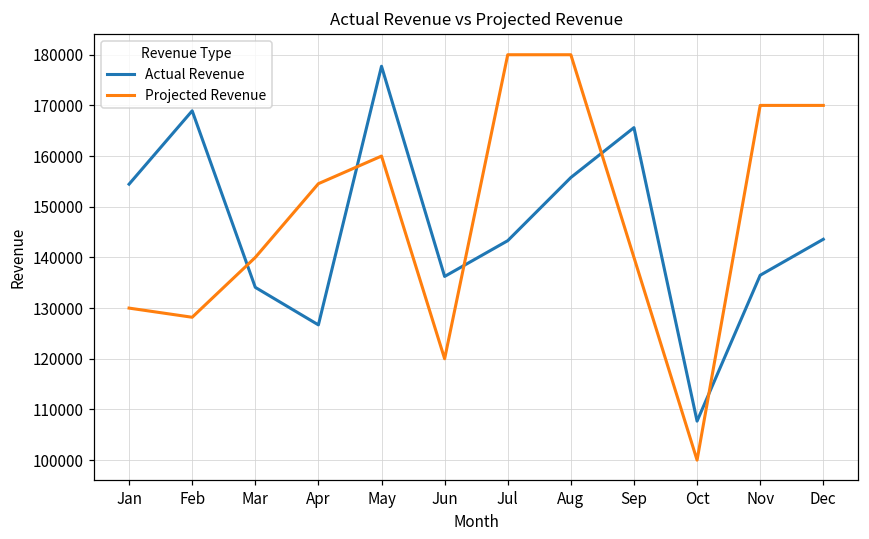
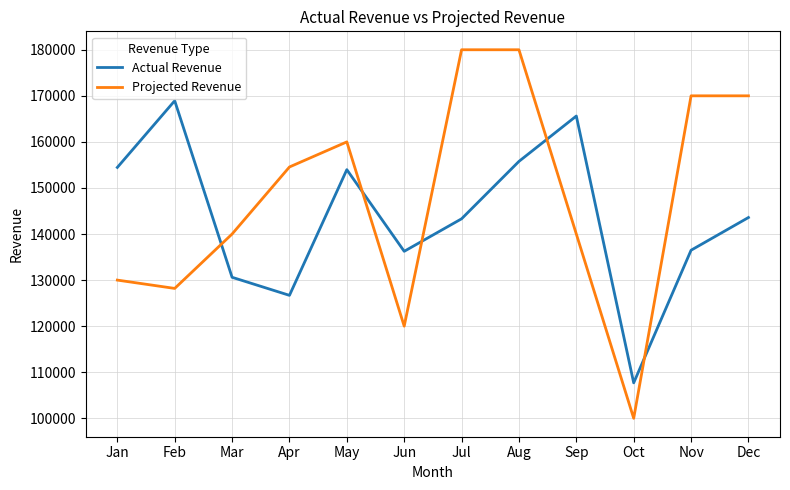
Actual Revenue, Mar: 134000 -> 131000
Actual Revenue, May: 178000 -> 154000
